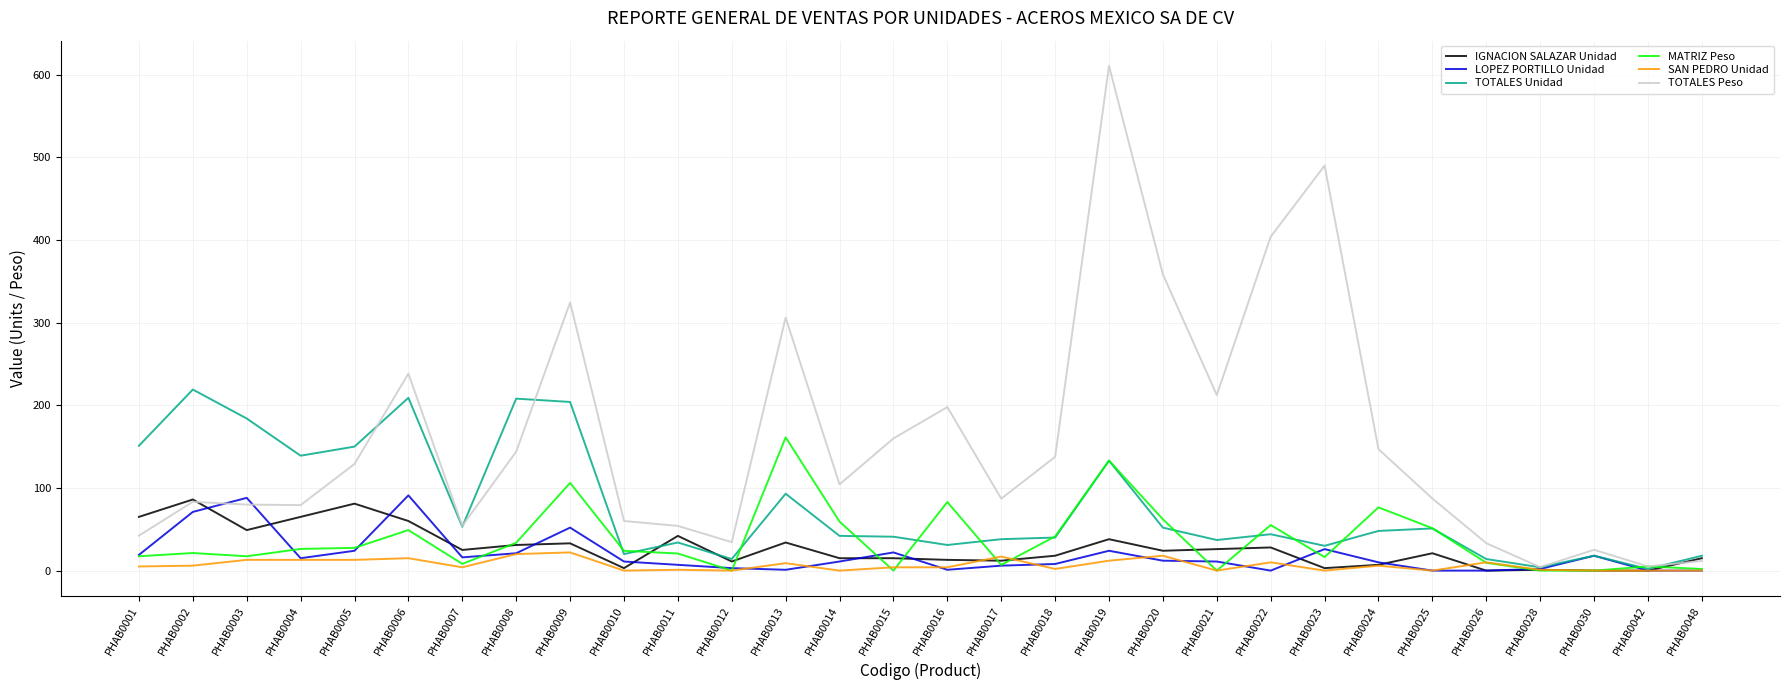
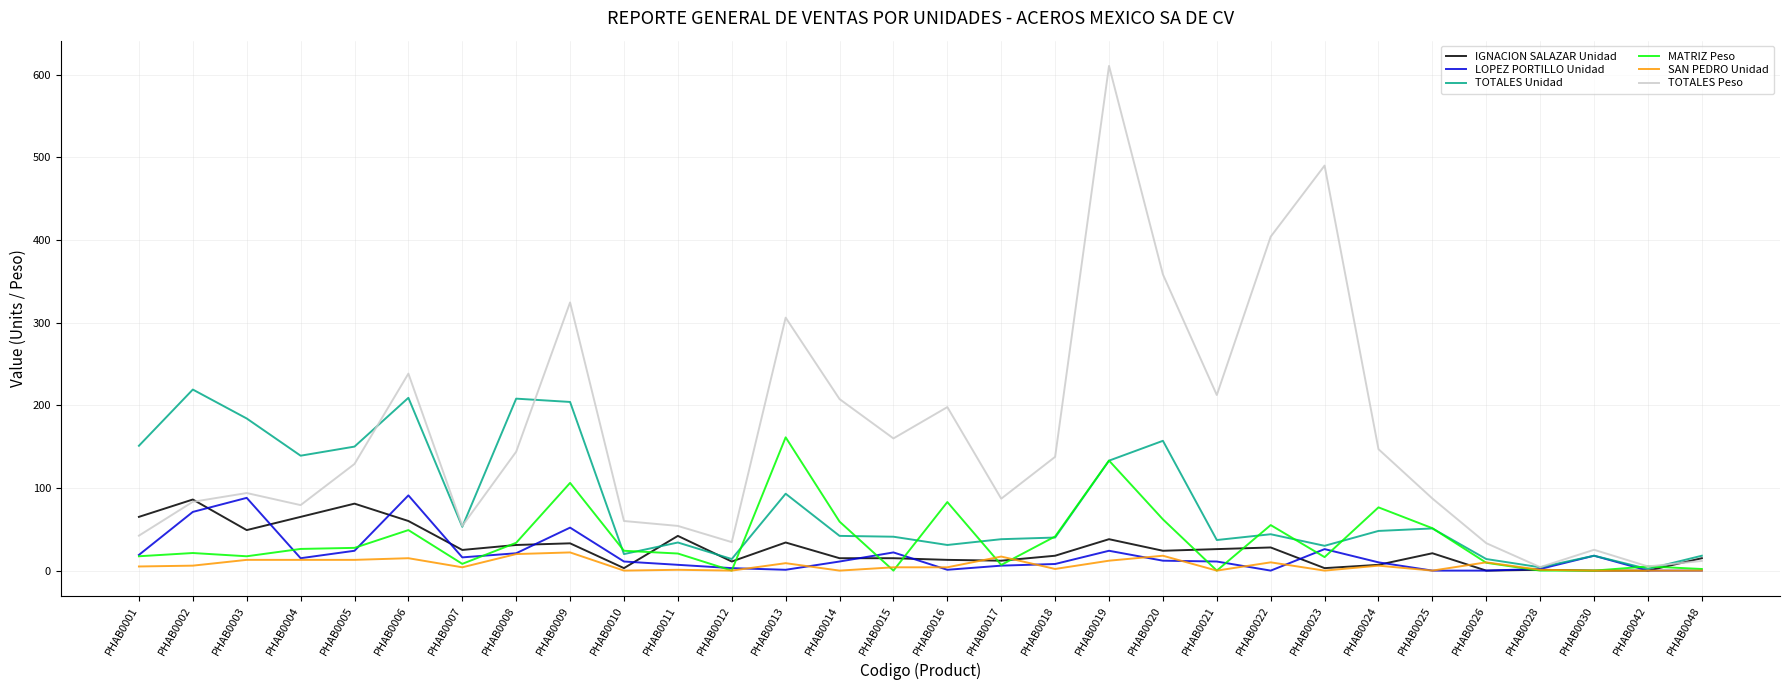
TOTALES Peso, PHAB0003: 80 -> 90
TOTALES Peso, PHAB0014: 100 -> 210
TOTALES Unidad, PHAB0020: 50 -> 160
